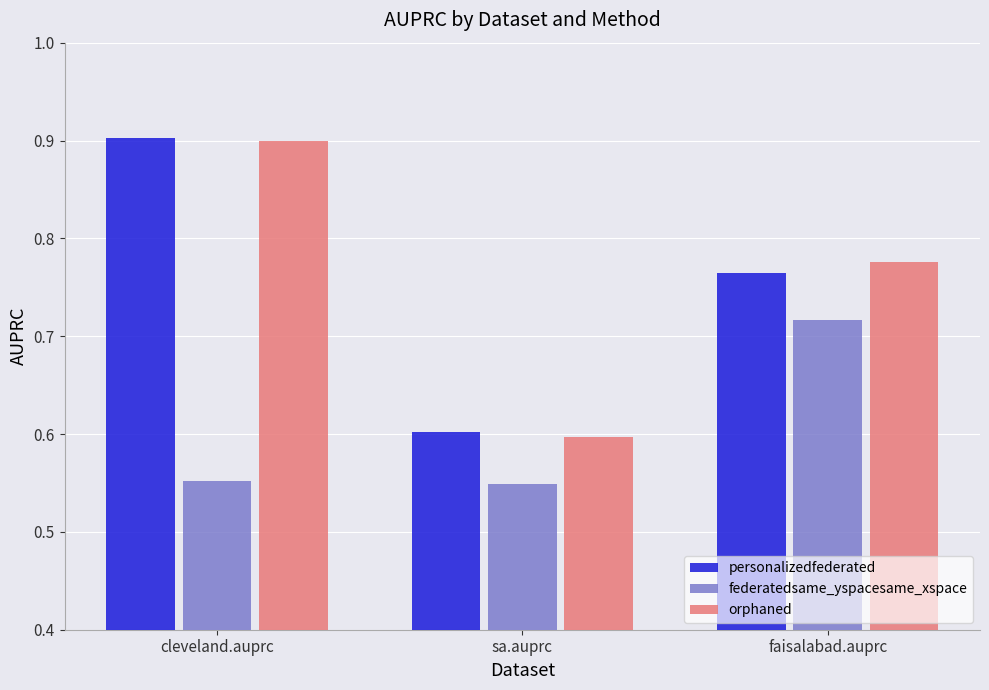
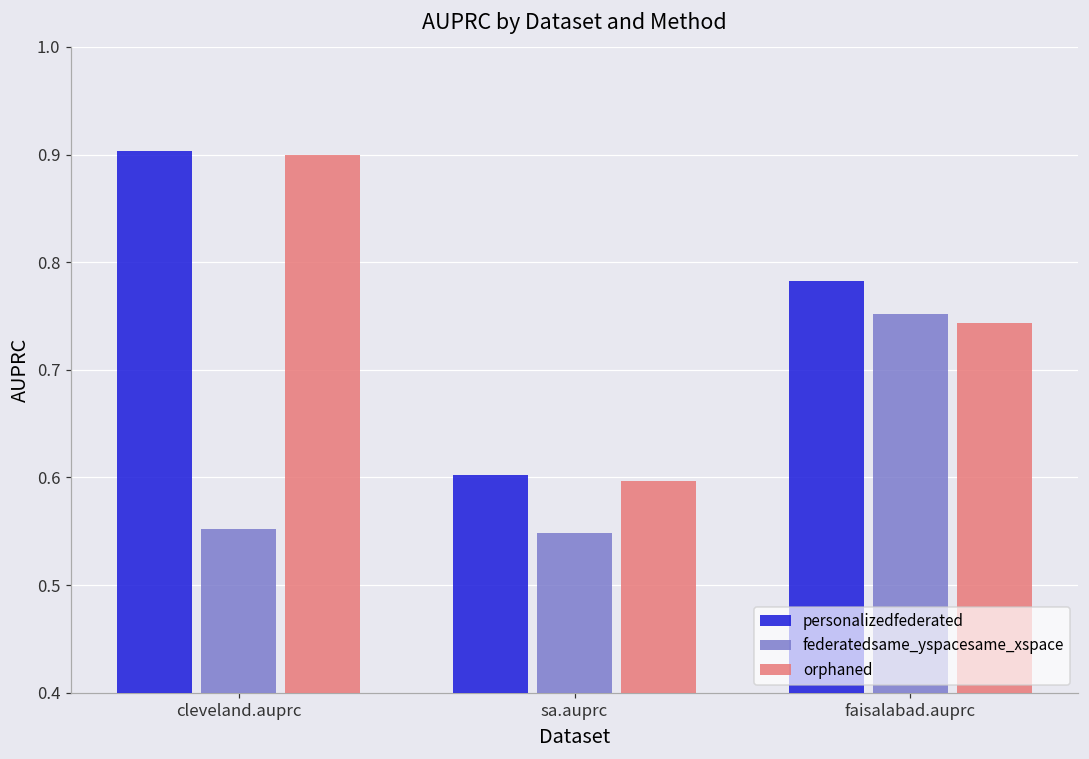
personalizedfederated, faisalabad.auprc: 0.76 -> 0.78
federatedsame_yspacesame_xspace, faisalabad.auprc: 0.72 -> 0.75
orphaned, faisalabad.auprc: 0.78 -> 0.74
